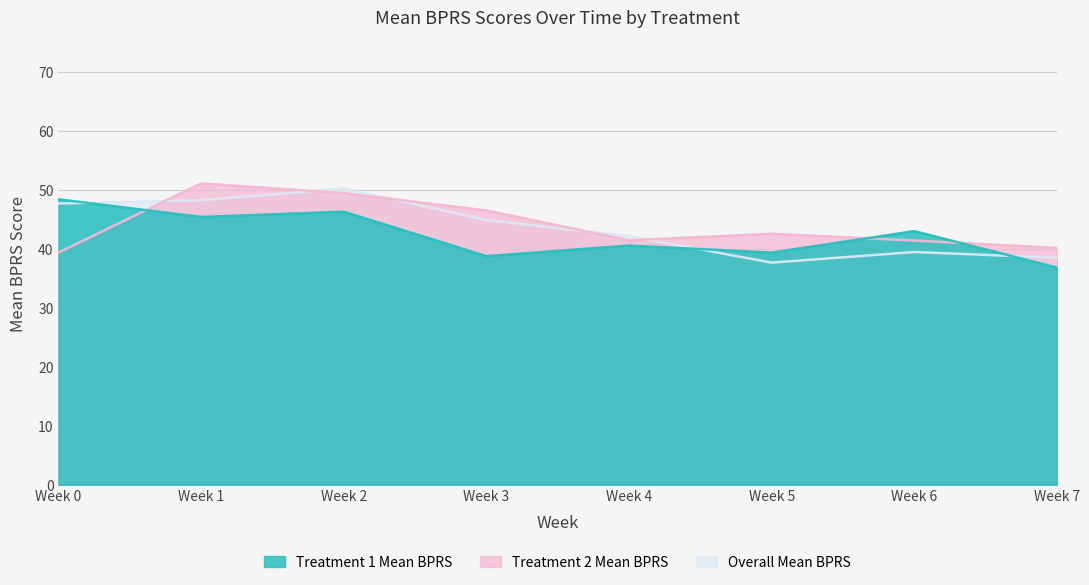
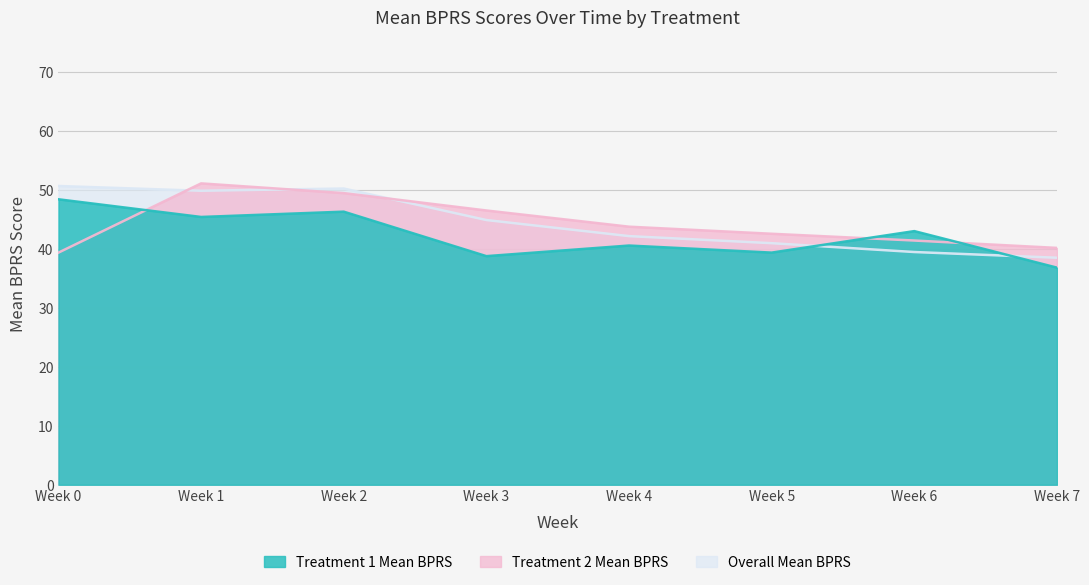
Overall Mean BPRS, Week 0: 48 -> 51
Overall Mean BPRS, Week 1: 48 -> 50
Treatment 2 Mean BPRS, Week 4: 42 -> 44
Overall Mean BPRS, Week 5: 38 -> 41
